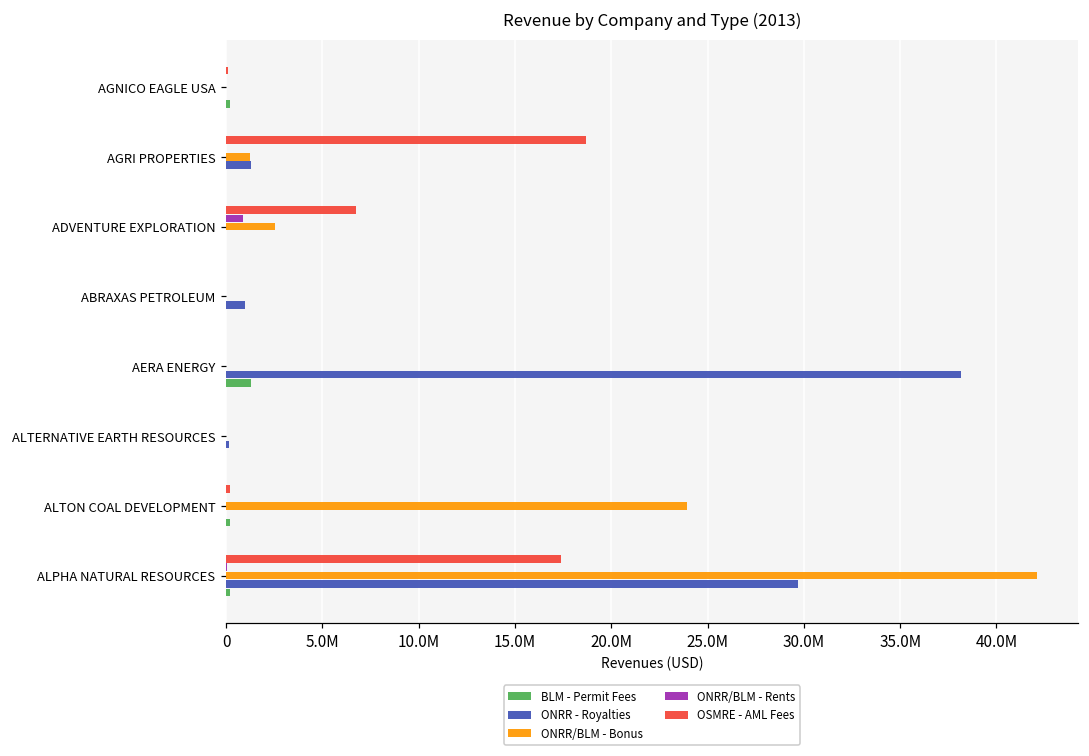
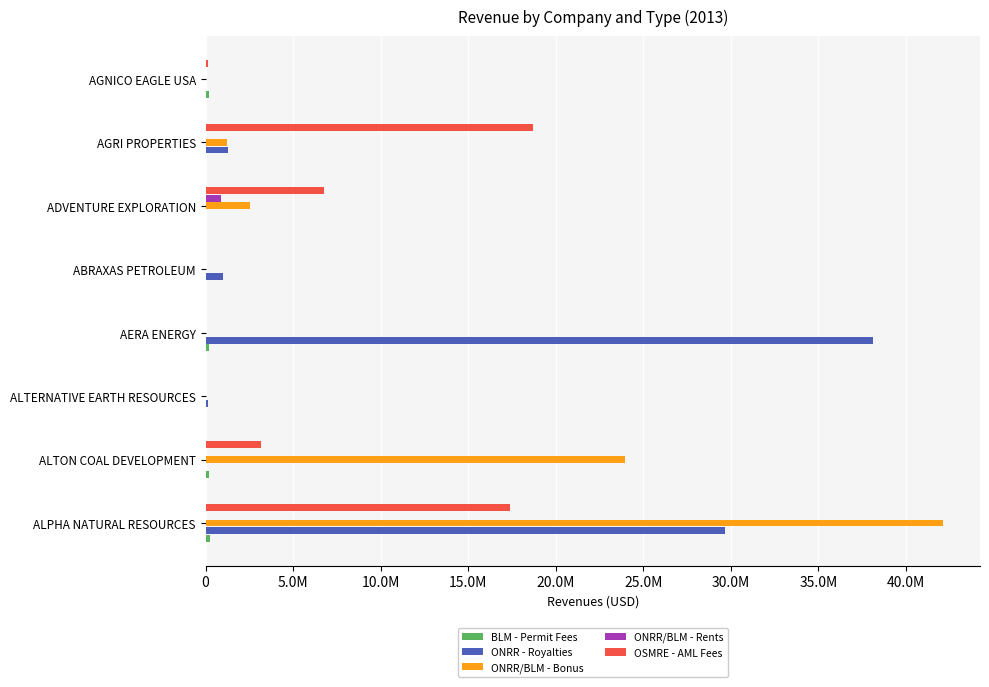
BLM - Permit Fees, AERA ENERGY: 1300000 -> 200000
OSMRE - AML Fees, ALTON COAL DEVELOPMENT: 200000 -> 3200000
